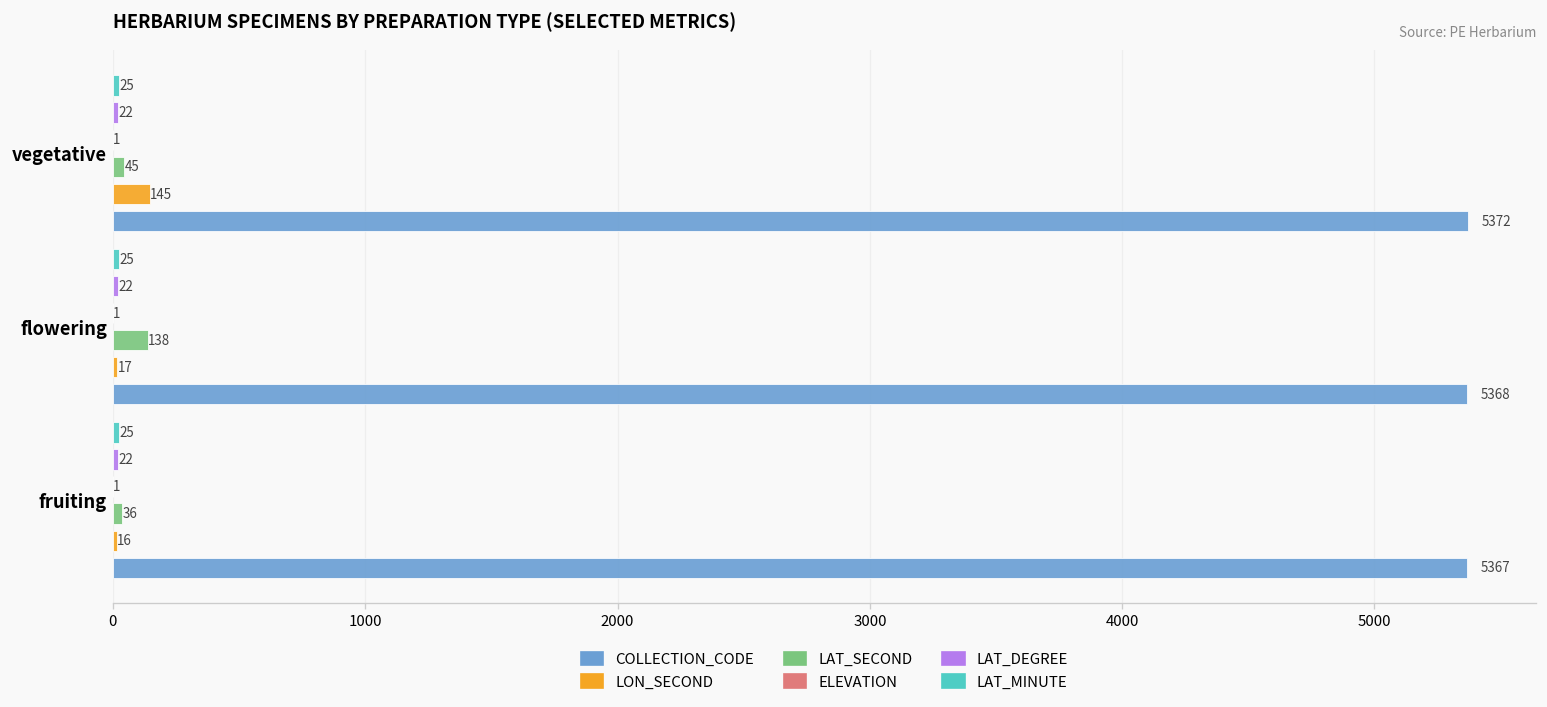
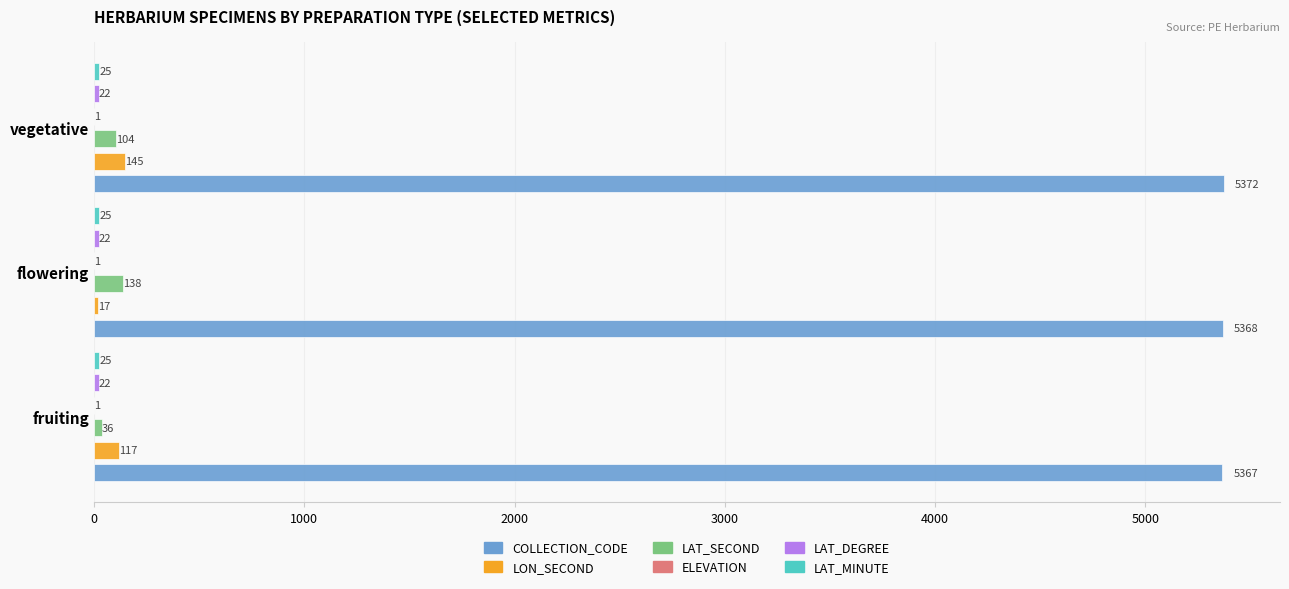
LAT_SECOND, vegetative: 45 -> 104
LON_SECOND, fruiting: 16 -> 117
